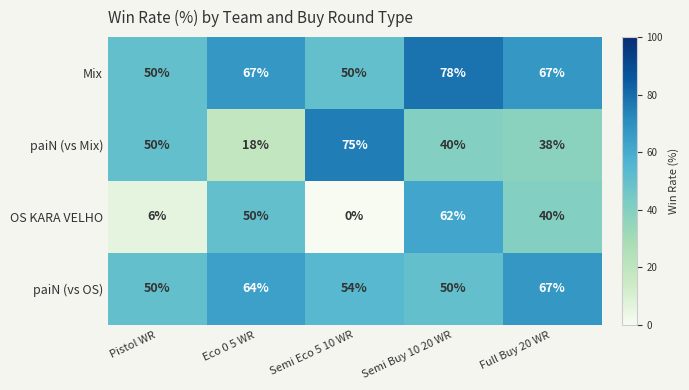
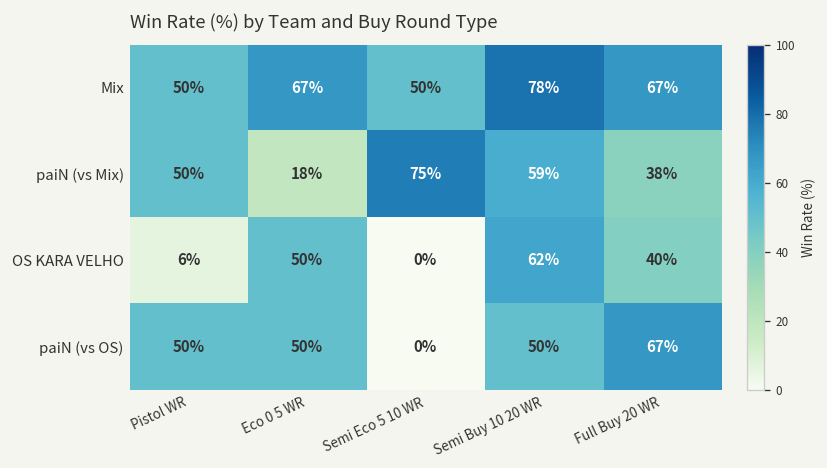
paiN (vs Mix), Semi Buy 10 20 WR: 40% -> 59%
paiN (vs OS), Eco 0 5 WR: 64% -> 50%
paiN (vs OS), Semi Eco 5 10 WR: 54% -> 0%
